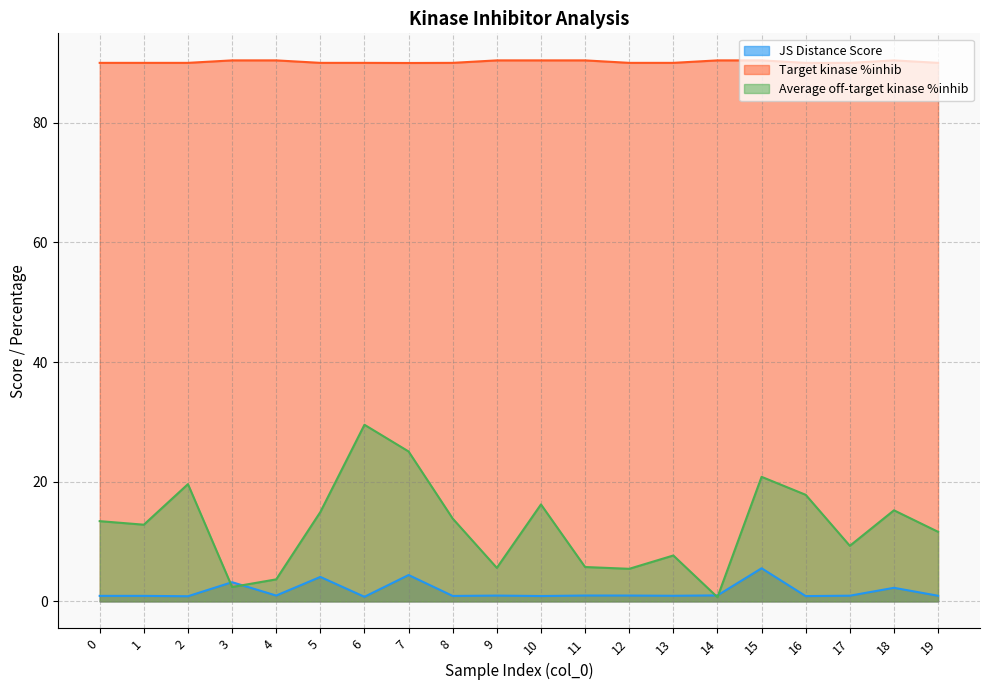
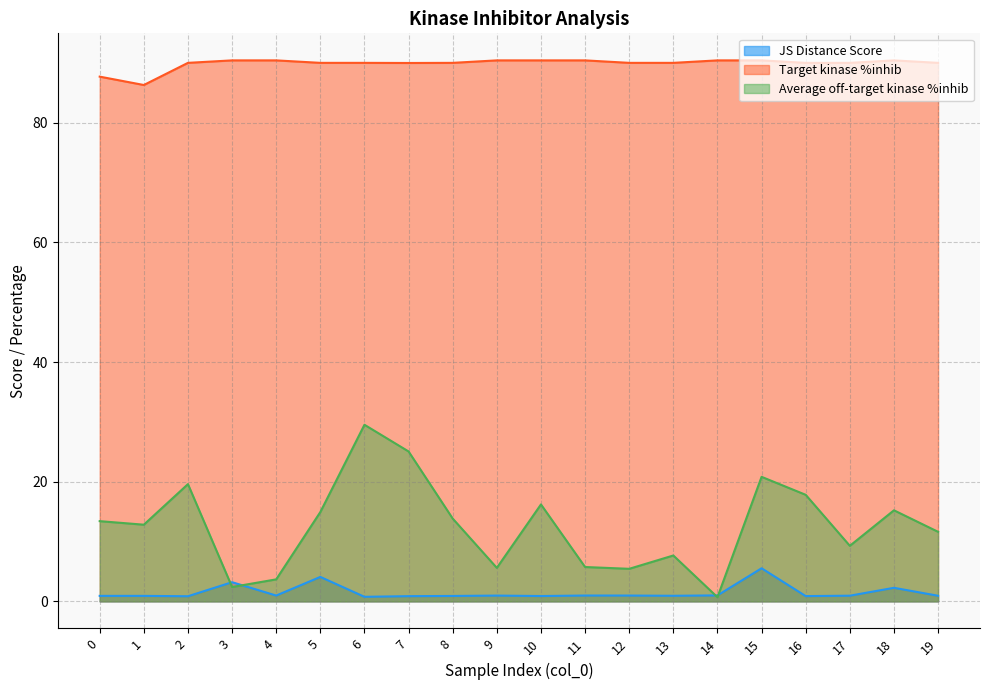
Target kinase %inhib, 0: 90 -> 88
Target kinase %inhib, 1: 90 -> 86
JS Distance Score, 7: 4 -> 1
